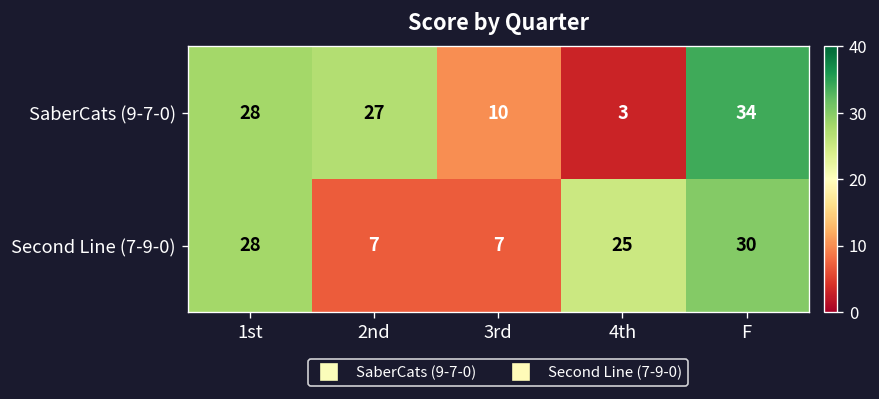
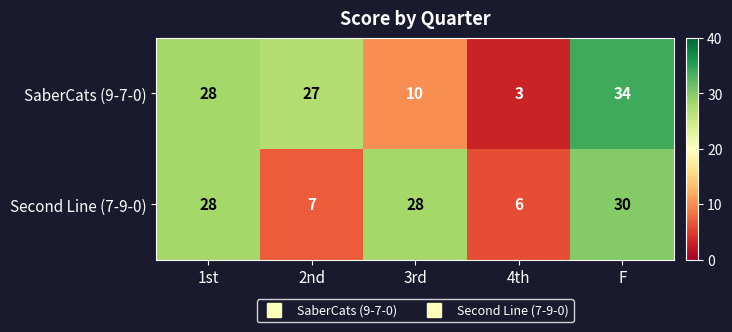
Second Line (7-9-0), 3rd: 7 -> 28
Second Line (7-9-0), 4th: 25 -> 6
